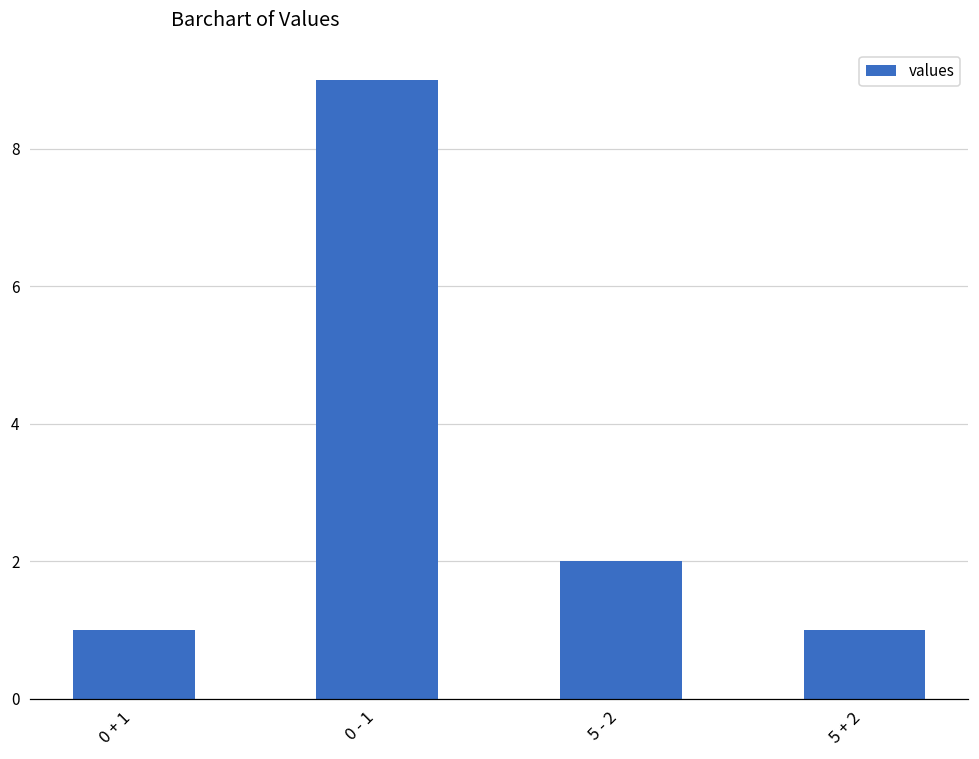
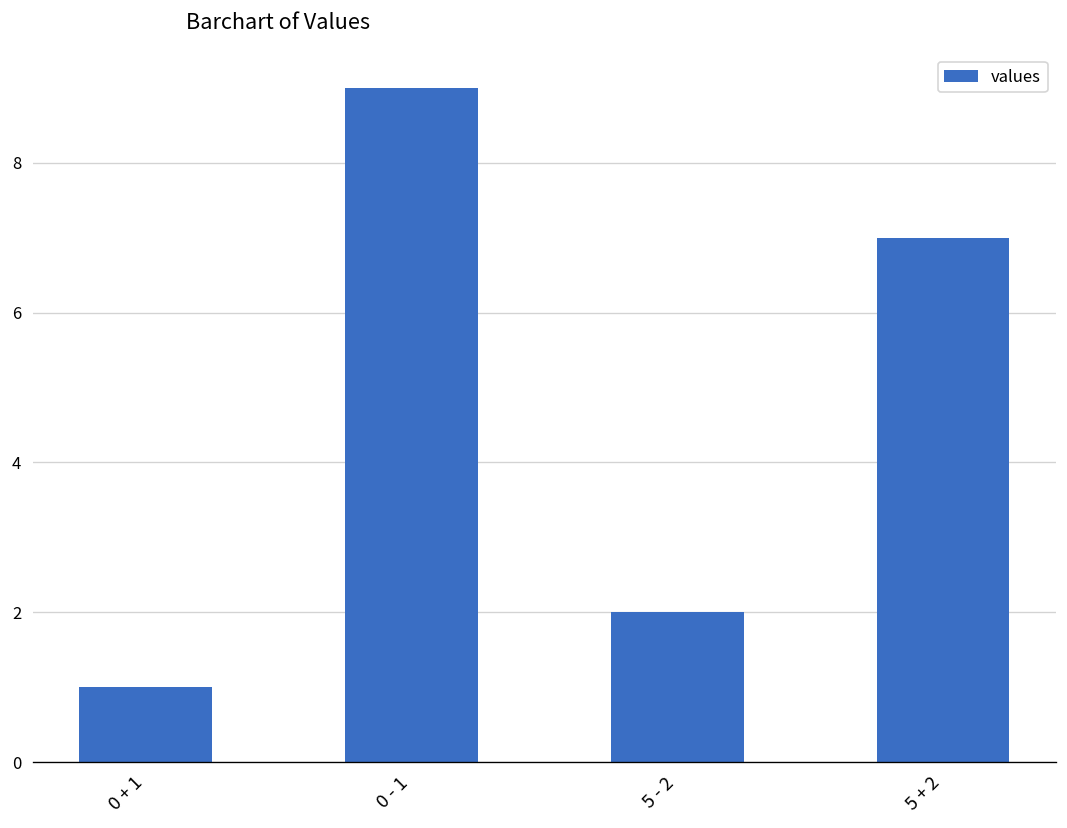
5 + 2: 1 -> 7
